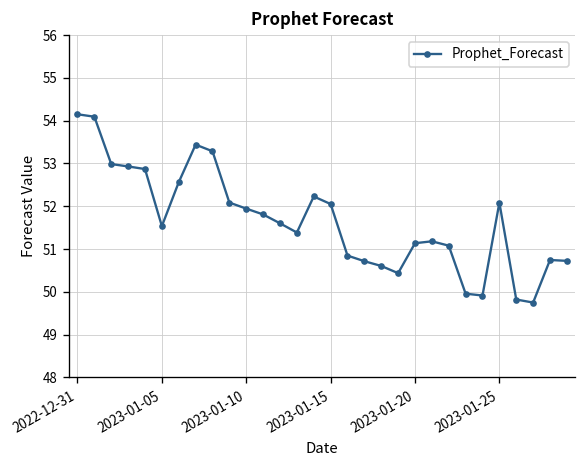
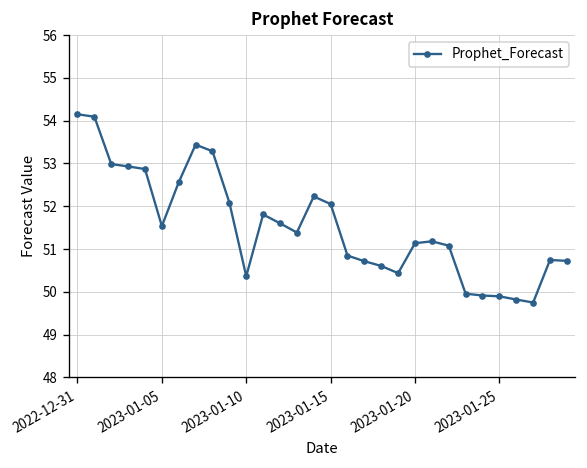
2023-01-10: 51.9 -> 50.4
2023-01-25: 52.1 -> 49.9
